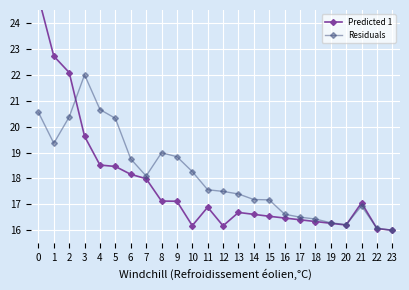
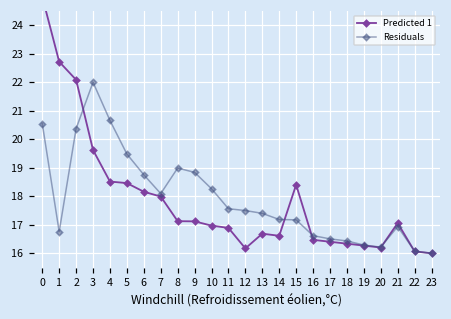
Residuals, 1: 19.4 -> 16.8
Residuals, 5: 20.3 -> 19.5
Predicted 1, 10: 16.2 -> 17.0
Predicted 1, 15: 16.5 -> 18.4
